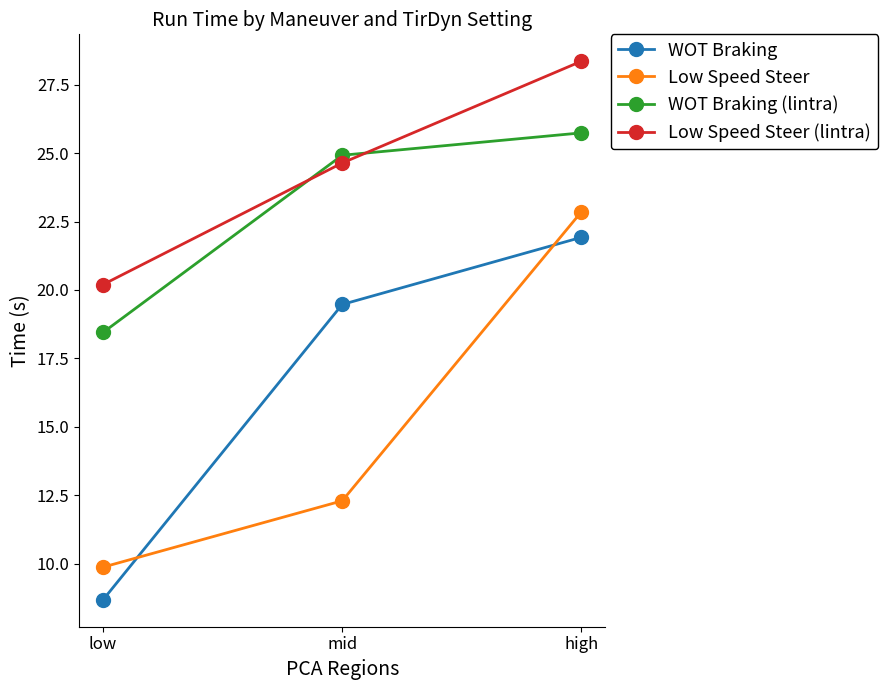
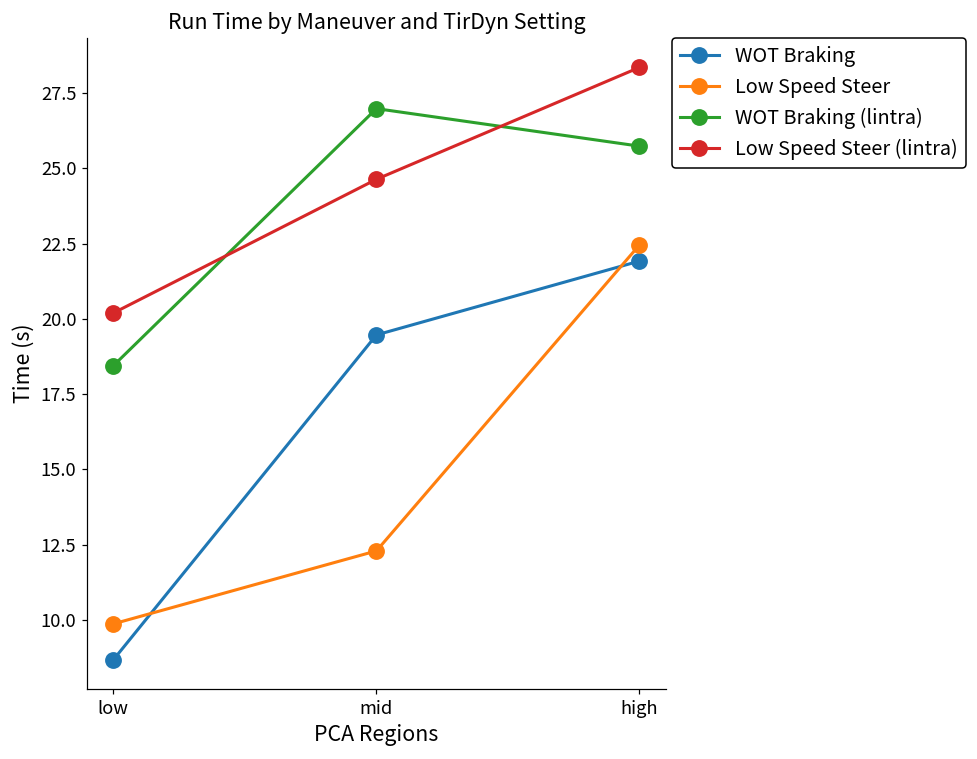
WOT Braking (lintra), mid: 24.9 -> 27.0
Low Speed Steer, high: 22.9 -> 22.5
